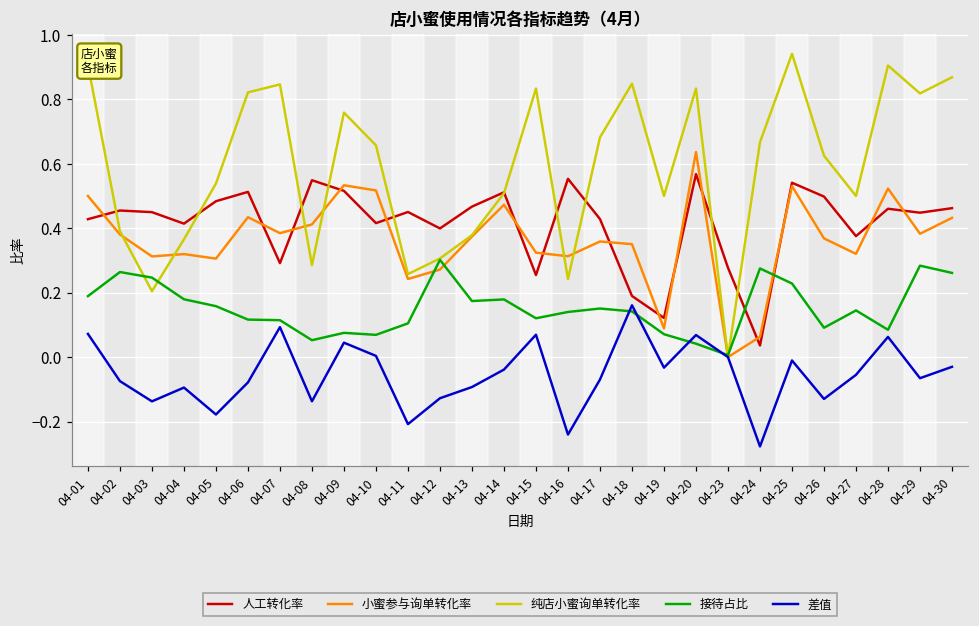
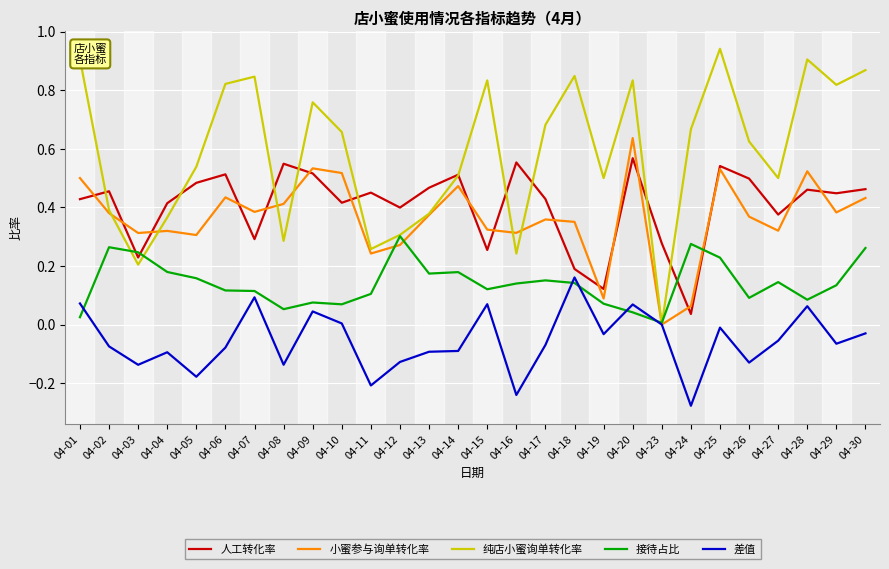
接待占比, 04-01: 0.19 -> 0.03
人工转化率, 04-03: 0.45 -> 0.23
差值, 04-14: -0.04 -> -0.09
接待占比, 04-29: 0.28 -> 0.13
